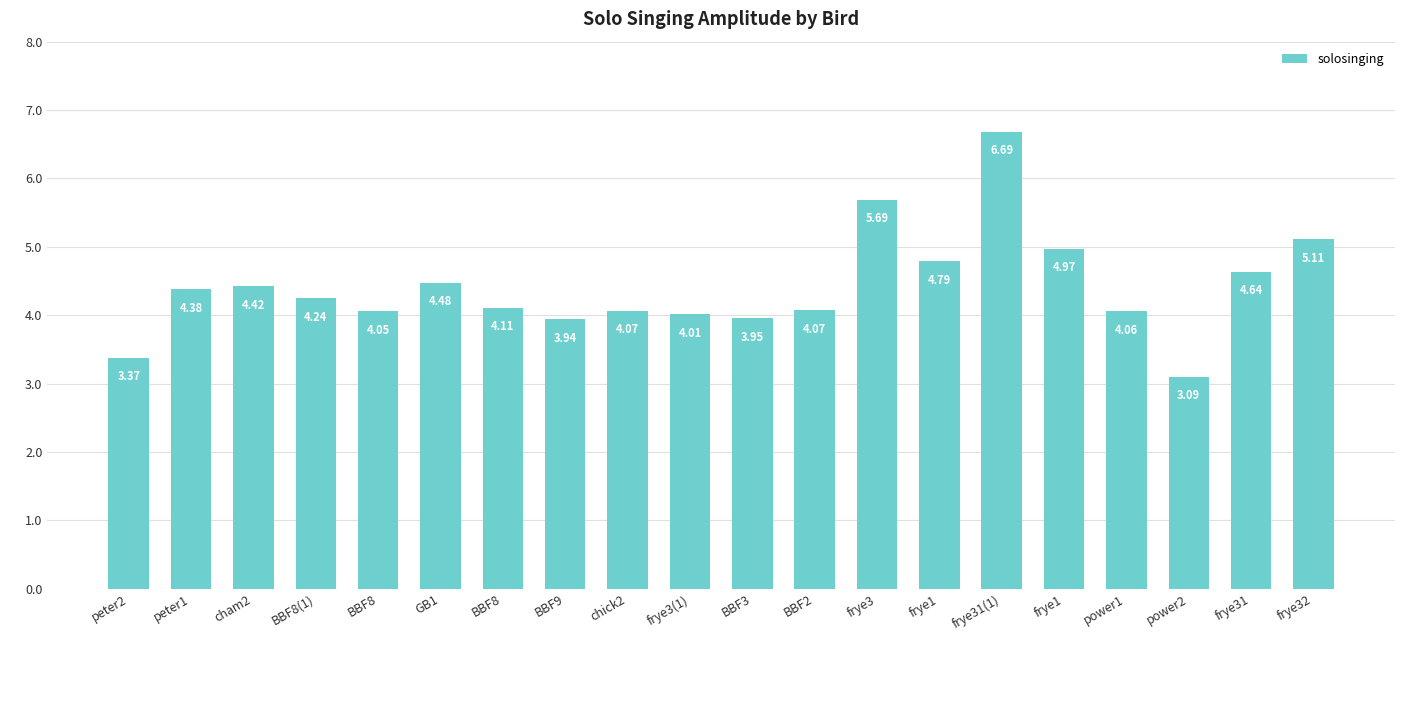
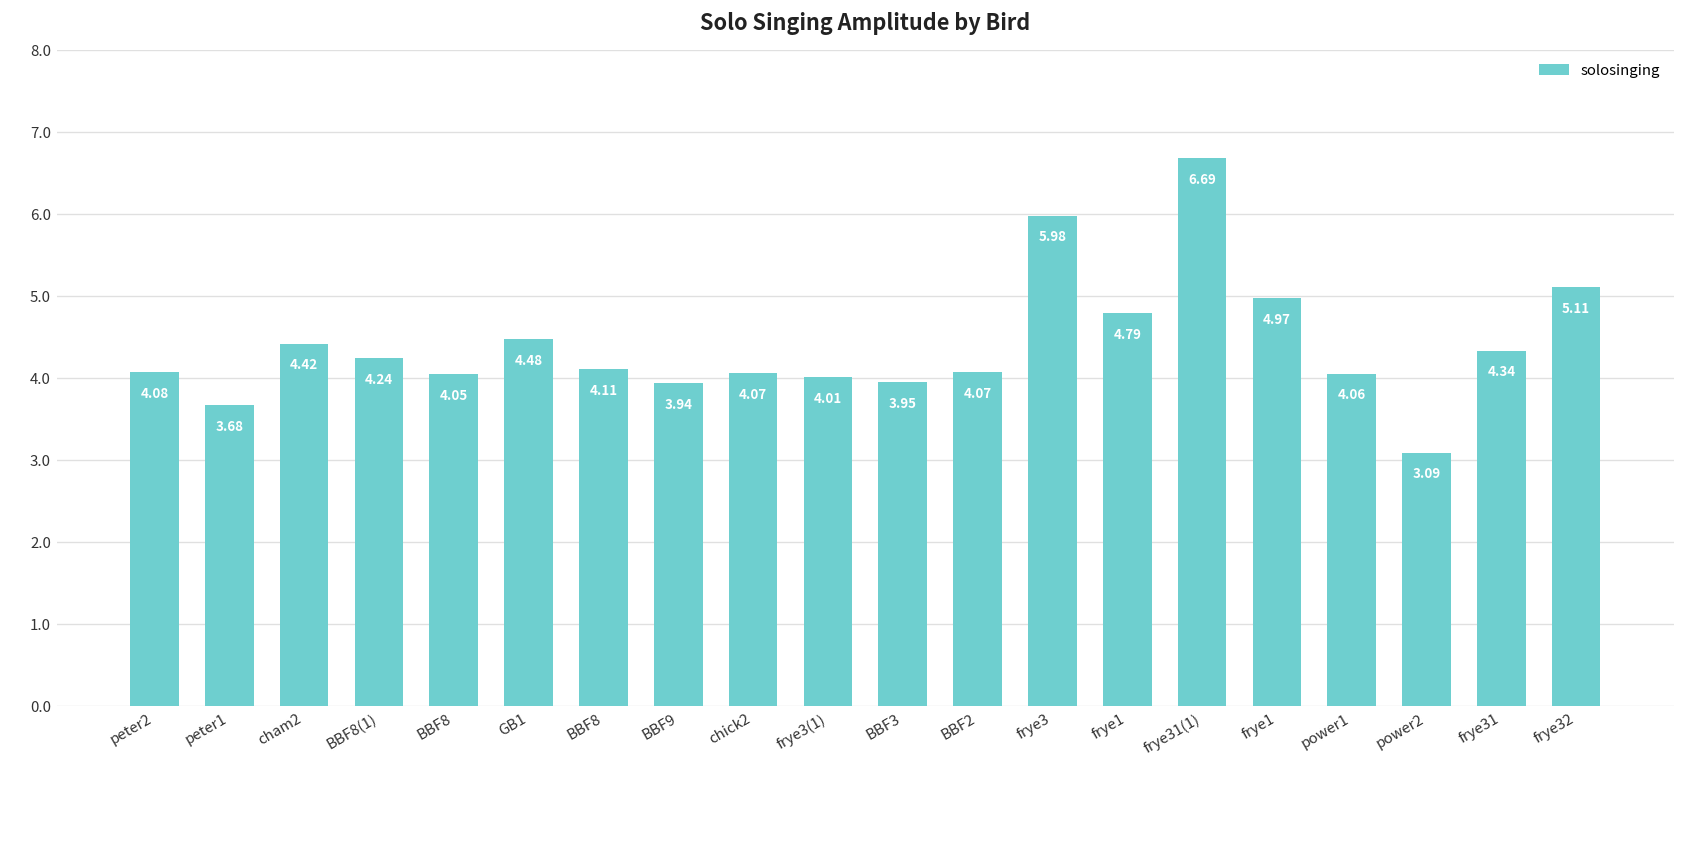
peter2: 3.37 -> 4.08
peter1: 4.38 -> 3.68
frye3: 5.69 -> 5.98
frye31: 4.64 -> 4.34
